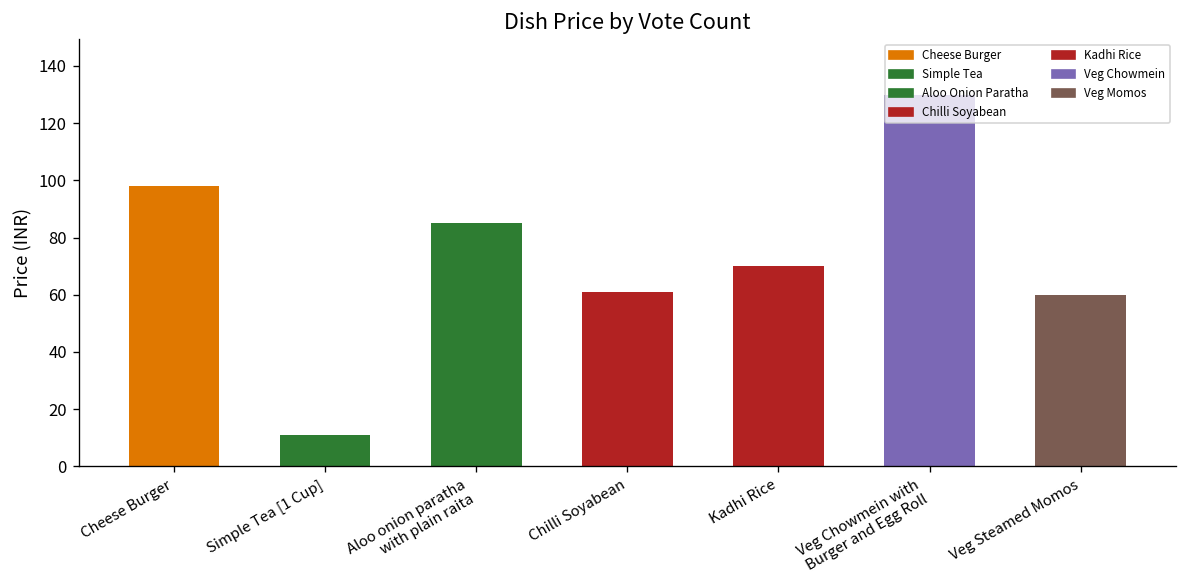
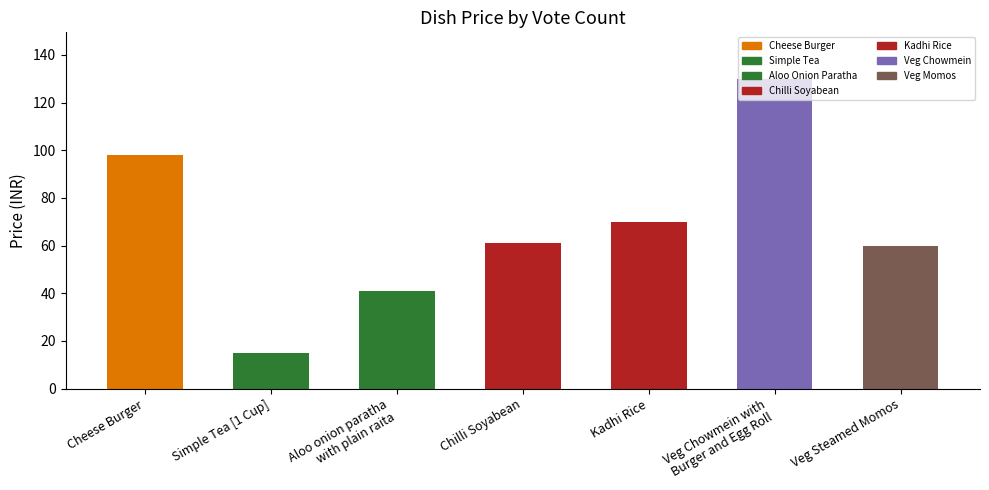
Simple Tea [1 Cup]: 11 -> 15
Aloo onion paratha with plain raita: 85 -> 41
